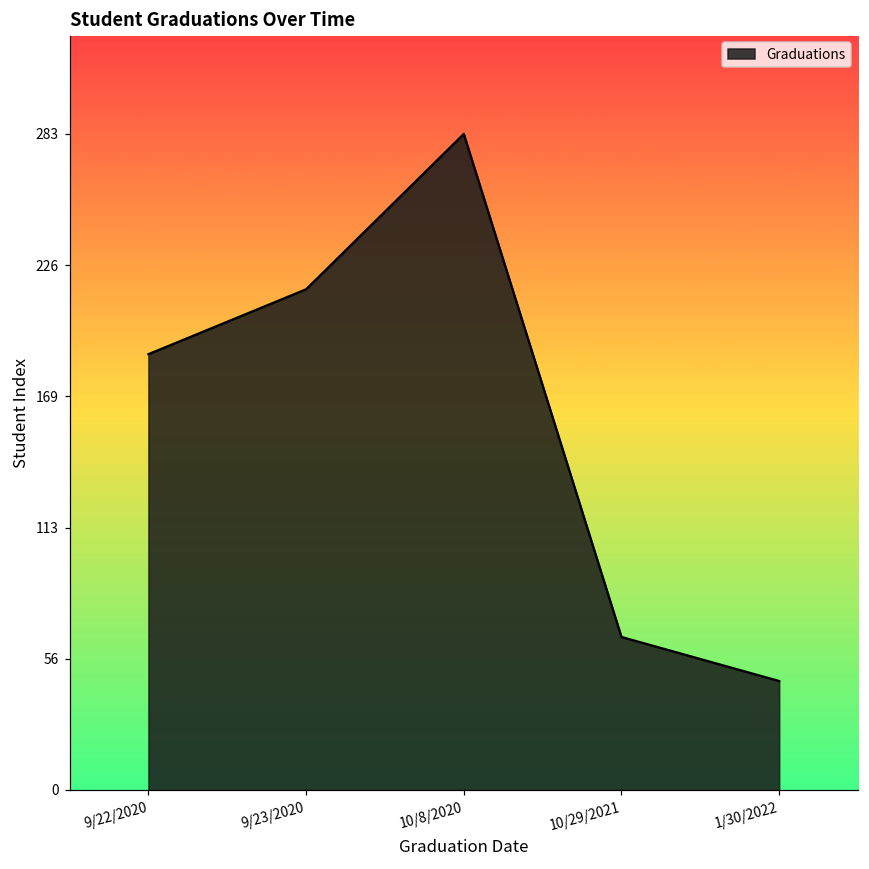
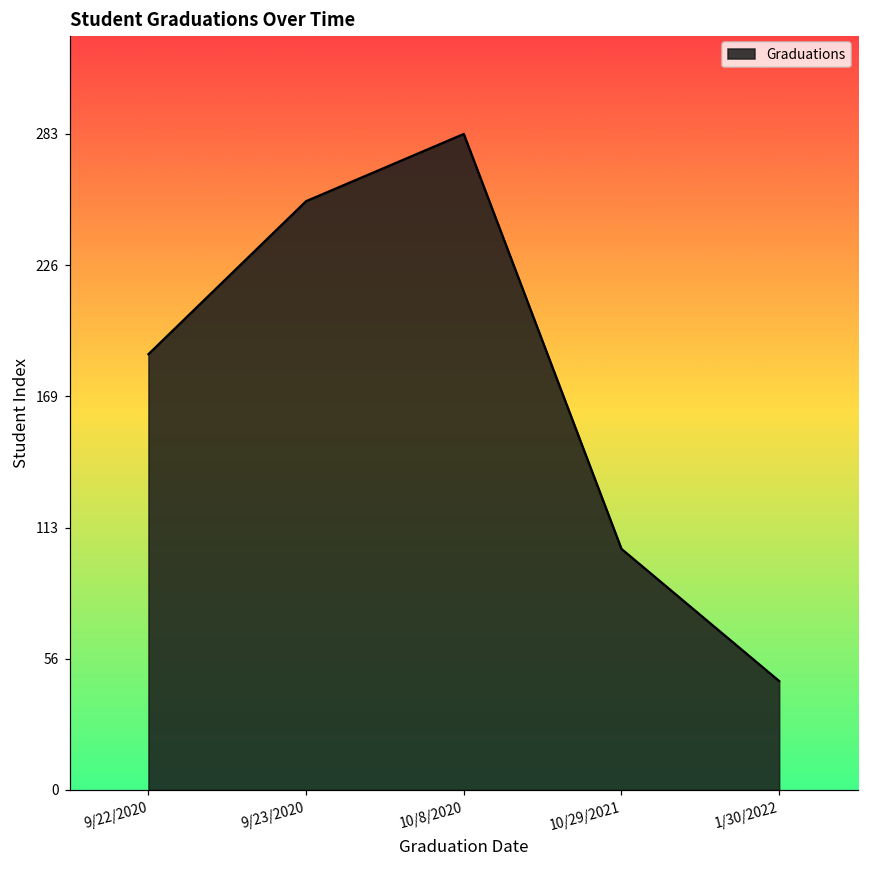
9/23/2020: 216 -> 254
10/29/2021: 66 -> 104
